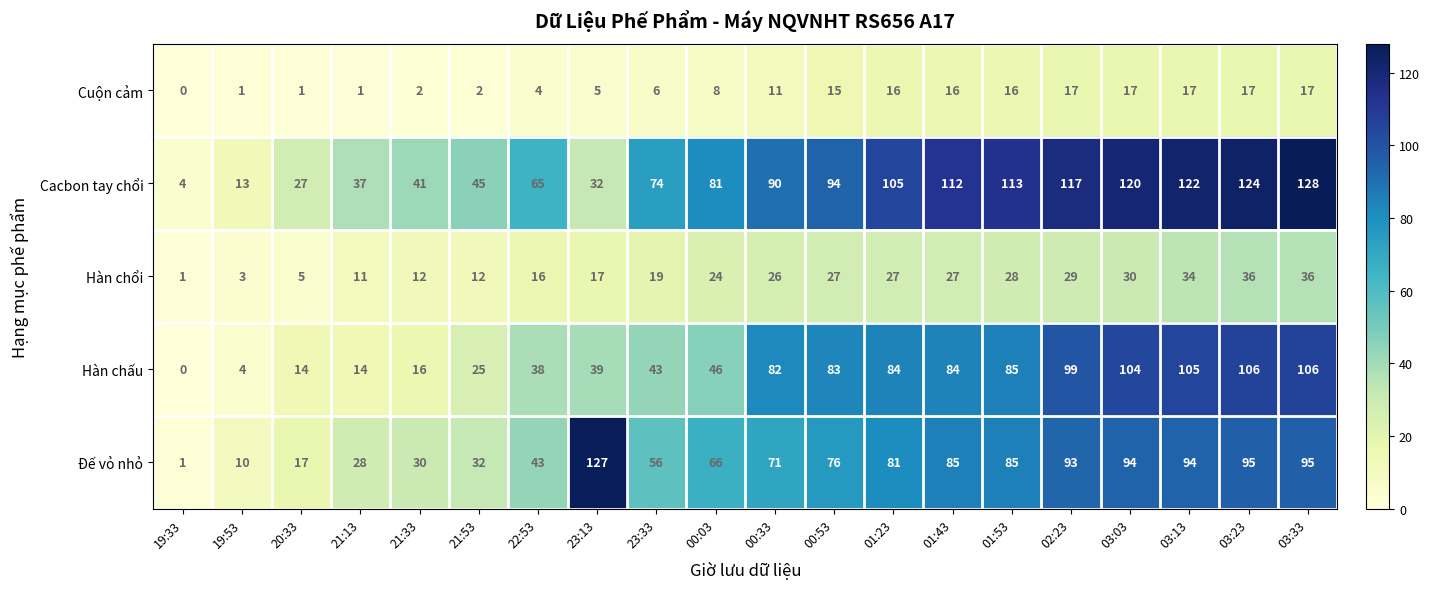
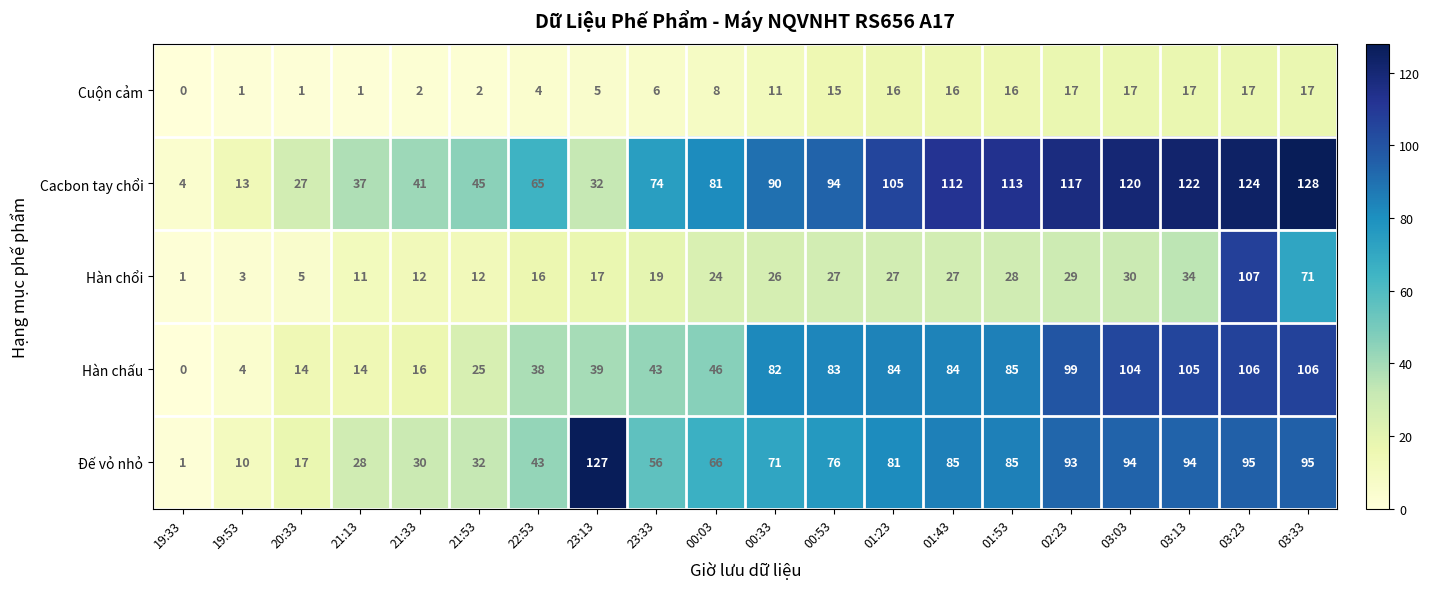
Hàn chổi, 03:23: 36 -> 107
Hàn chổi, 03:33: 36 -> 71
